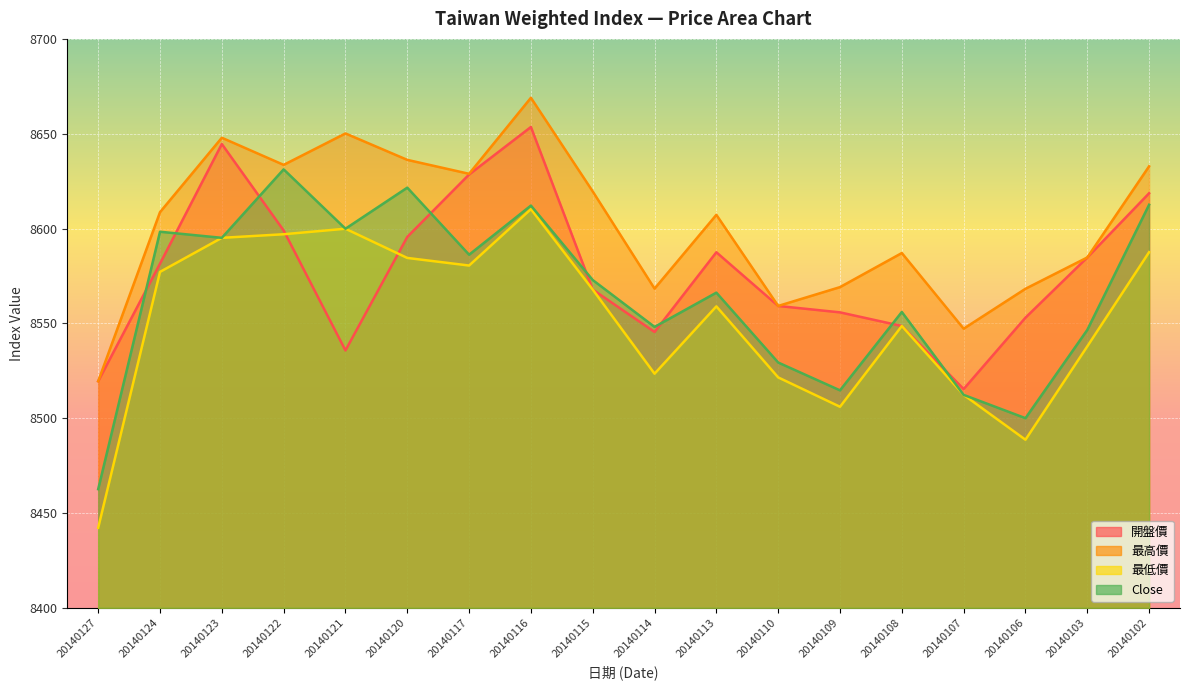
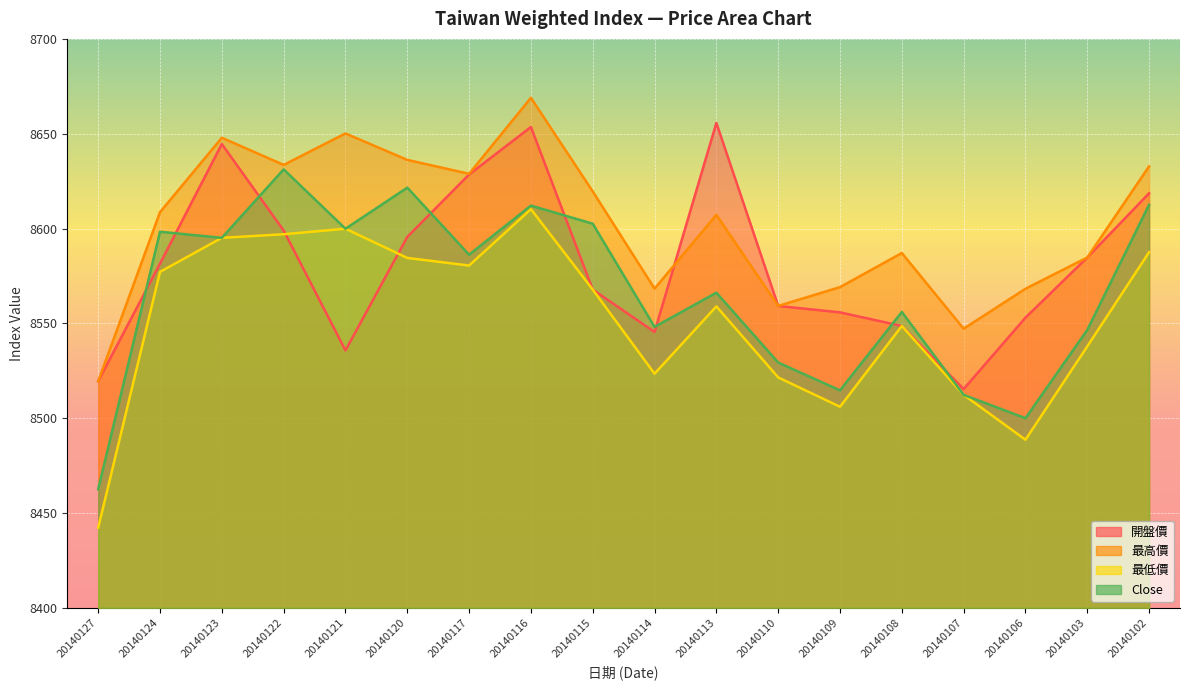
Close, 20140115: 8573 -> 8603
開盤價, 20140113: 8587 -> 8656
